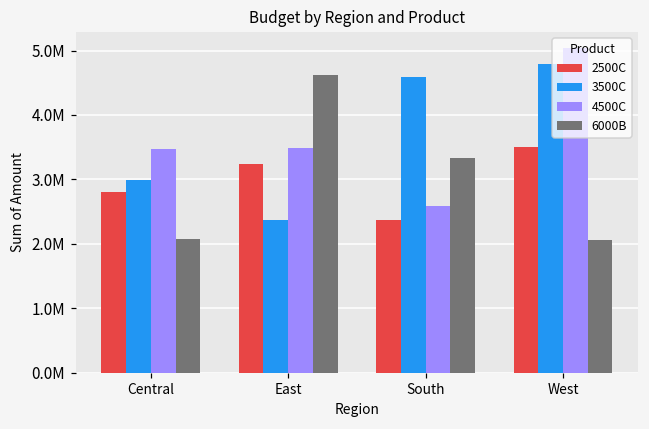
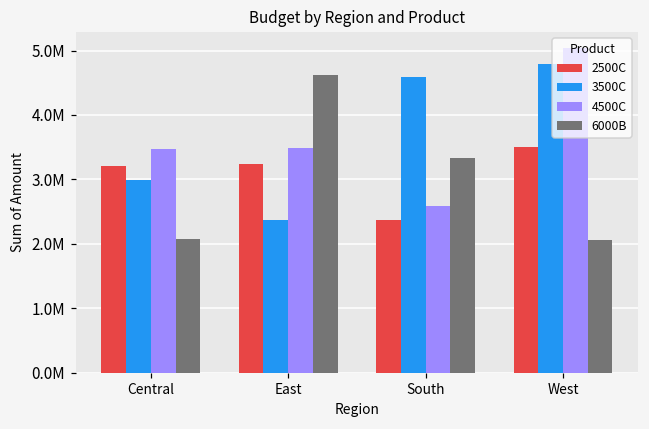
2500C, Central: 2800000 -> 3200000
